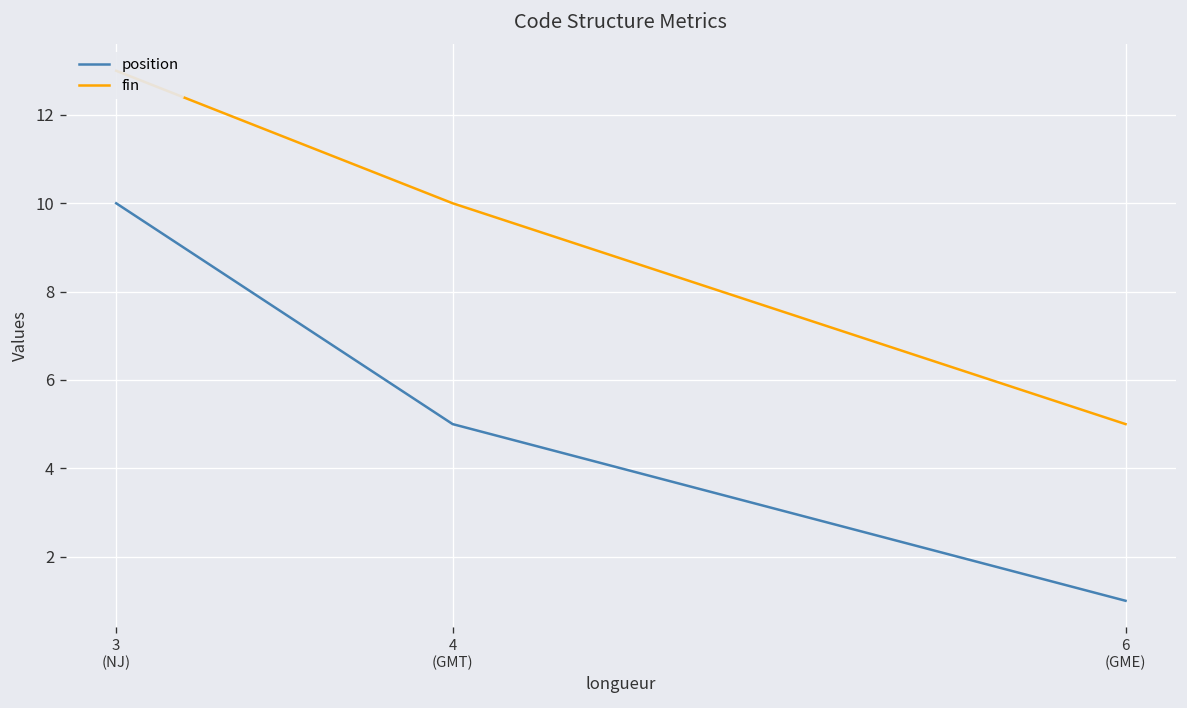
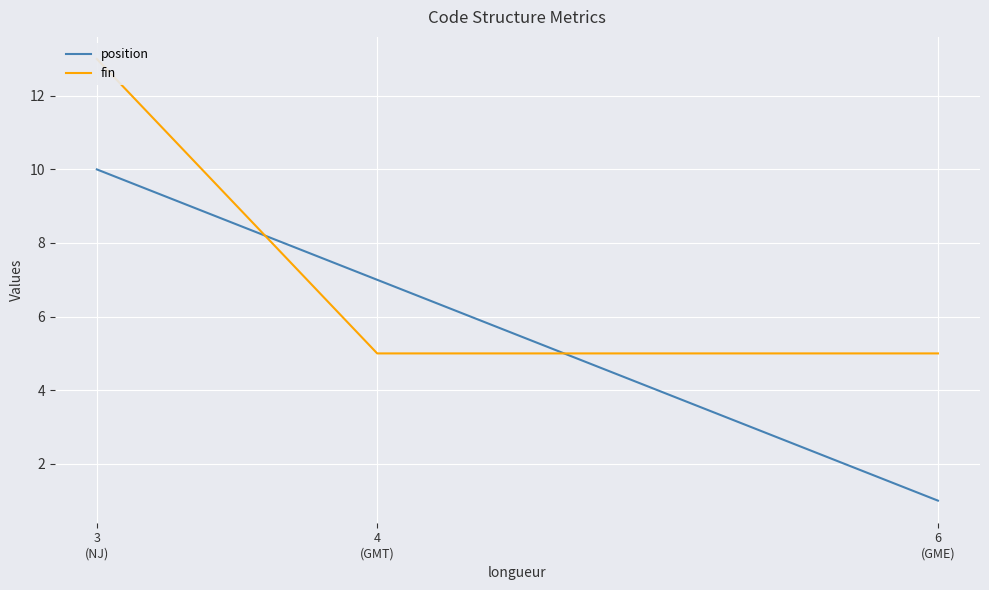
position, 4 (GMT): 5 -> 7
fin, 4 (GMT): 10 -> 5
